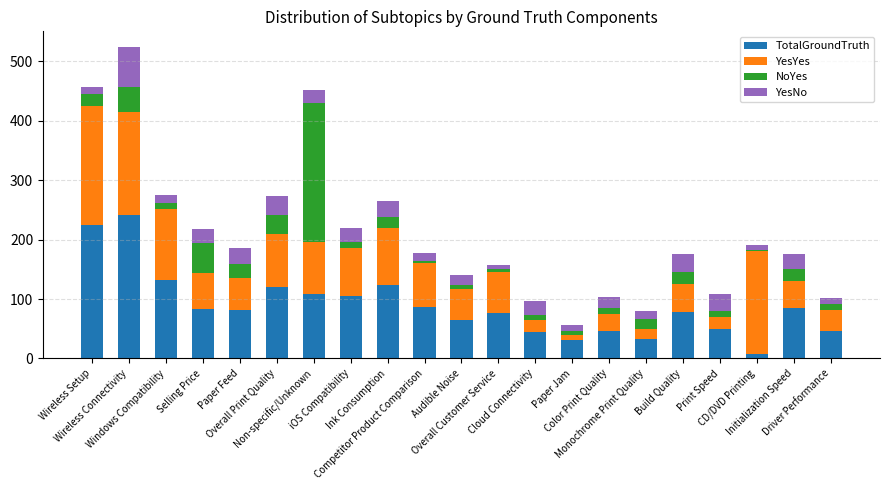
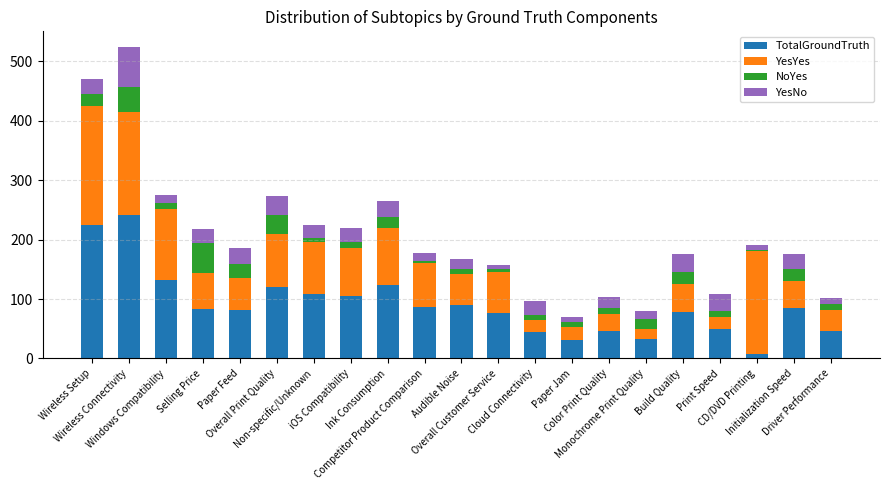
YesNo, Wireless Setup: 10 -> 30
NoYes, Non-specific/Unknown: 230 -> 10
TotalGroundTruth, Audible Noise: 60 -> 90
YesYes, Paper Jam: 10 -> 20
